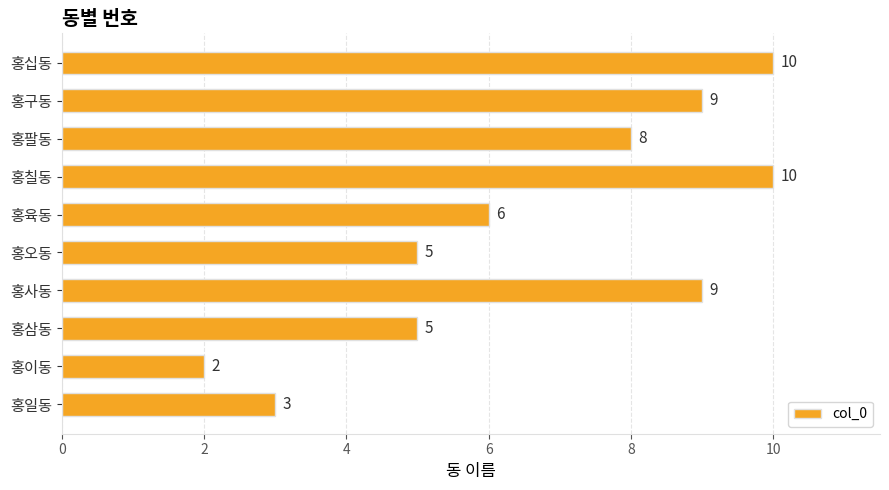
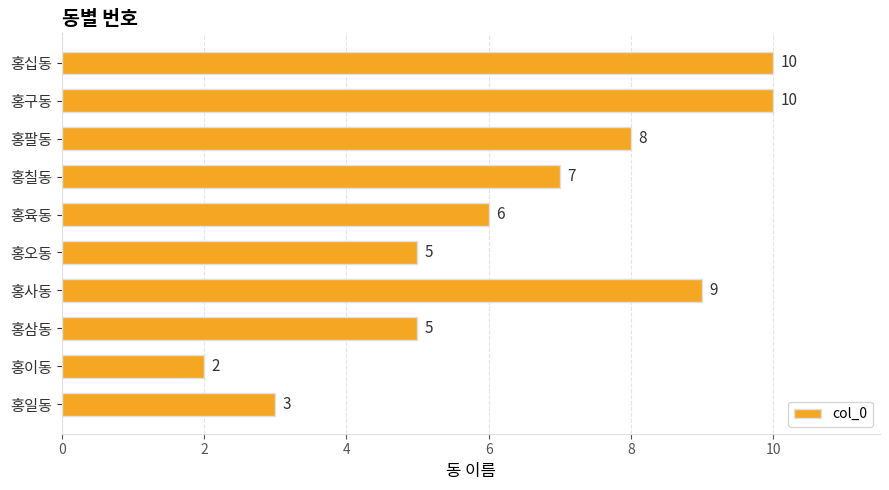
홍구동: 9 -> 10
홍칠동: 10 -> 7
